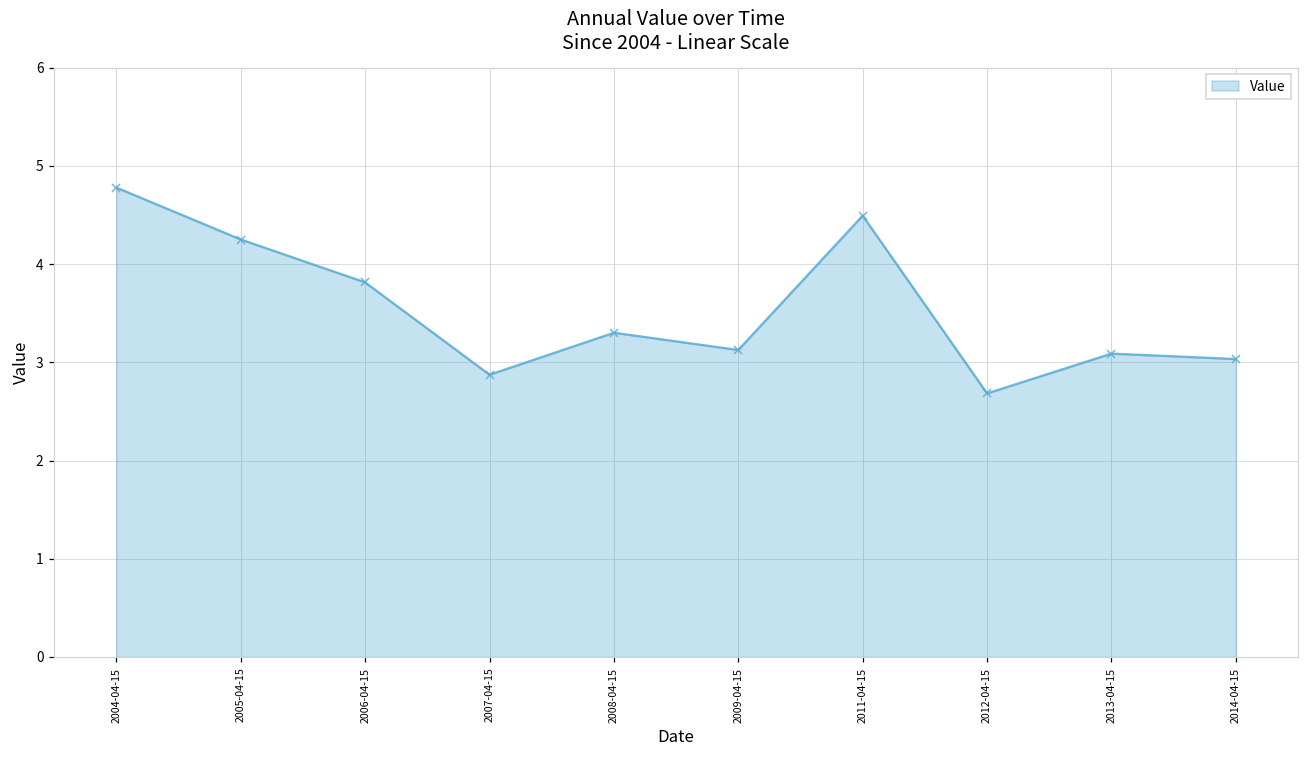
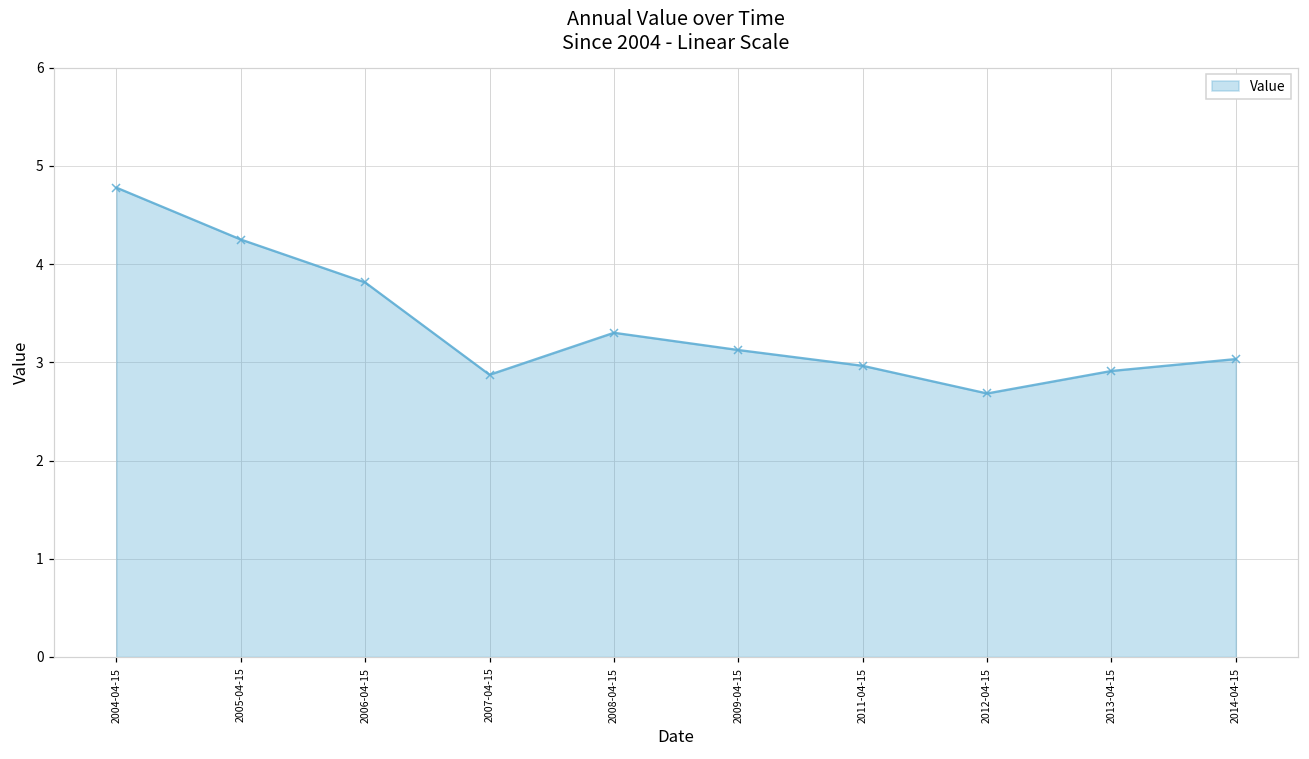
2011-04-15: 4.5 -> 3.0
2013-04-15: 3.1 -> 2.9
